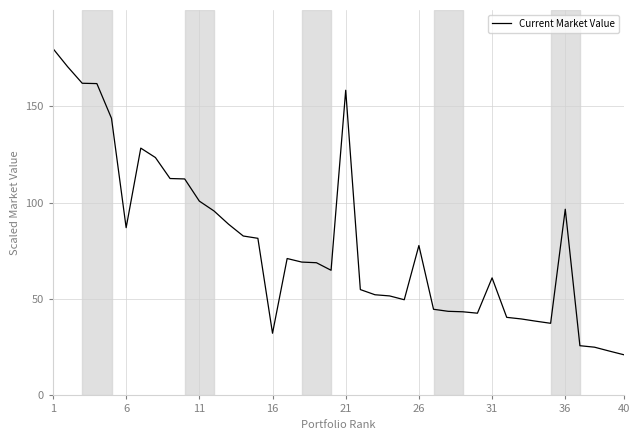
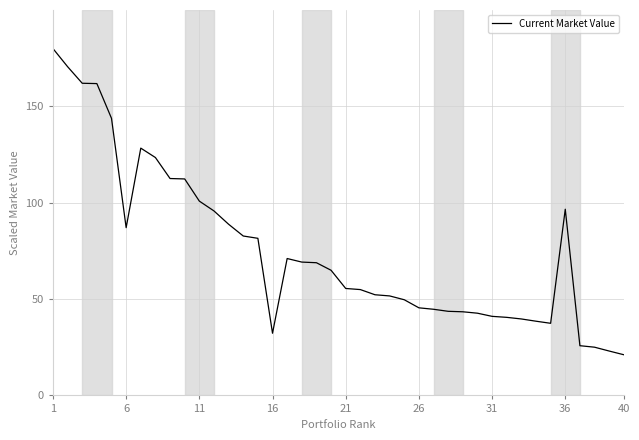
21: 158 -> 55
26: 78 -> 45
31: 61 -> 41
